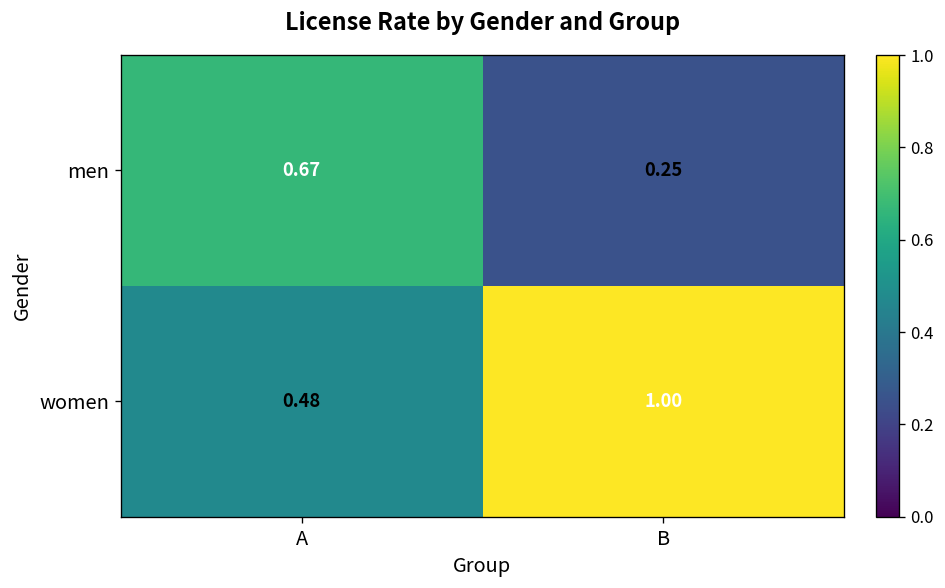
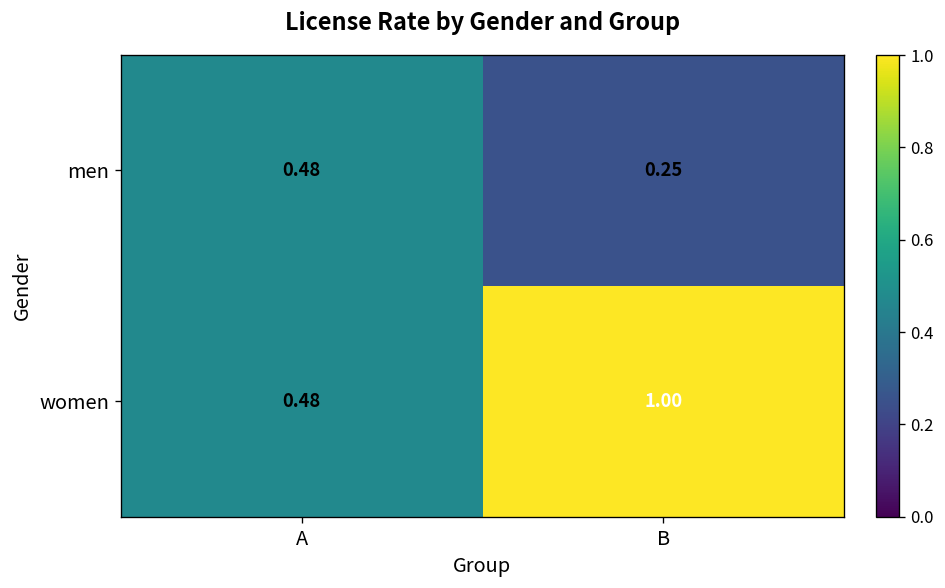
men, A: 0.67 -> 0.48
